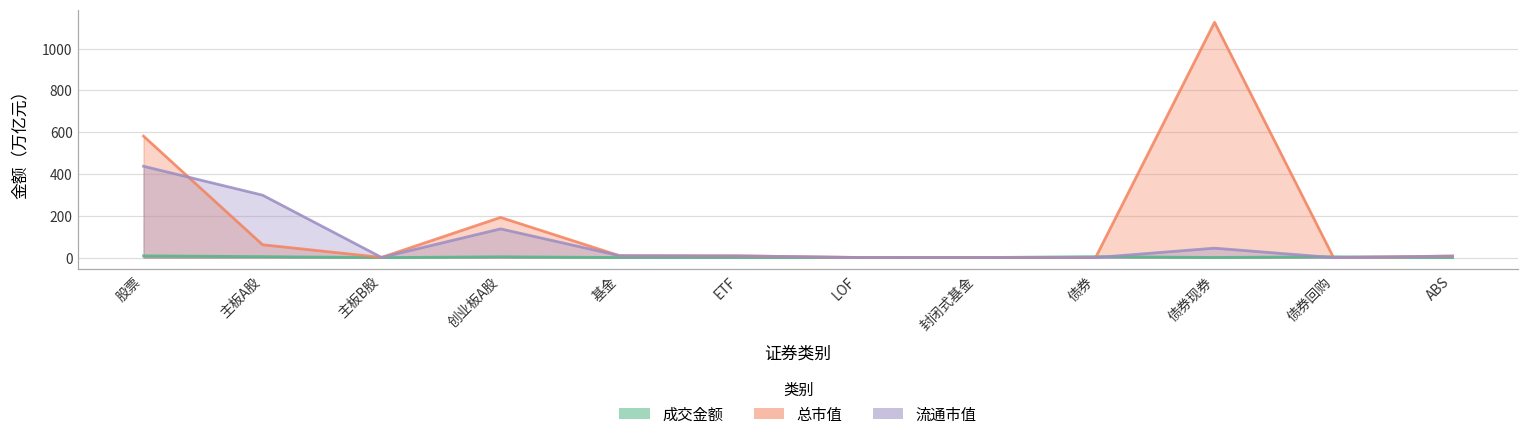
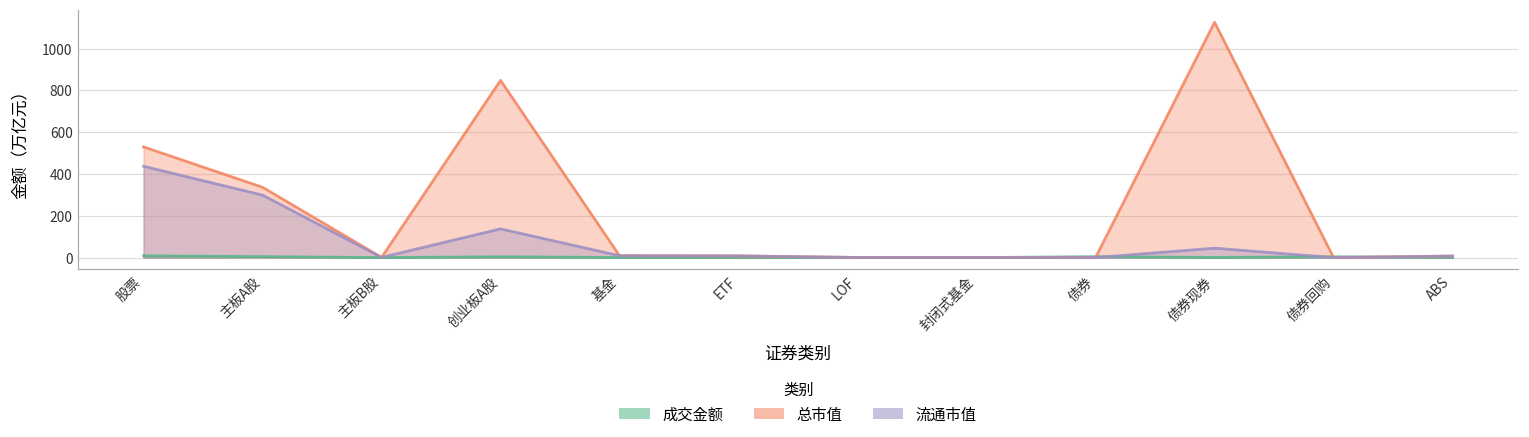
总市值, 股票: 580 -> 530
总市值, 主板A股: 60 -> 340
总市值, 创业板A股: 190 -> 850
